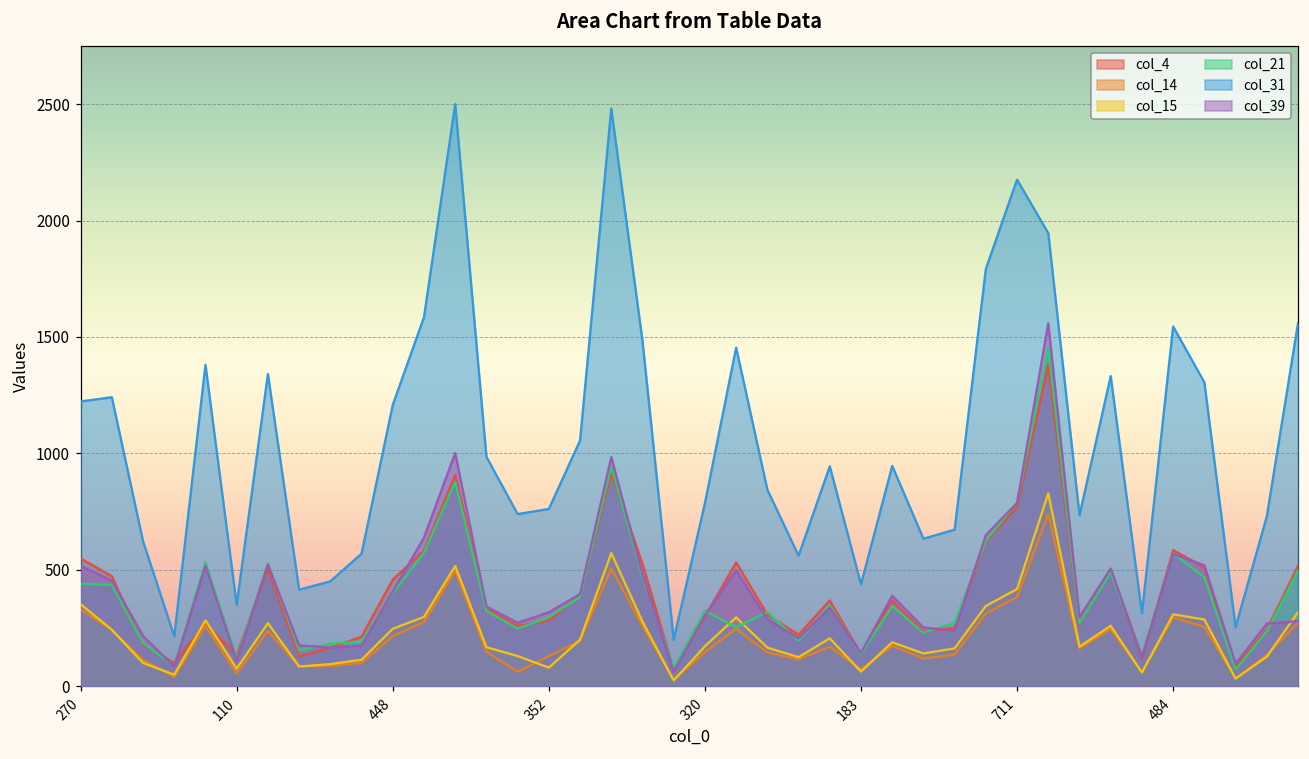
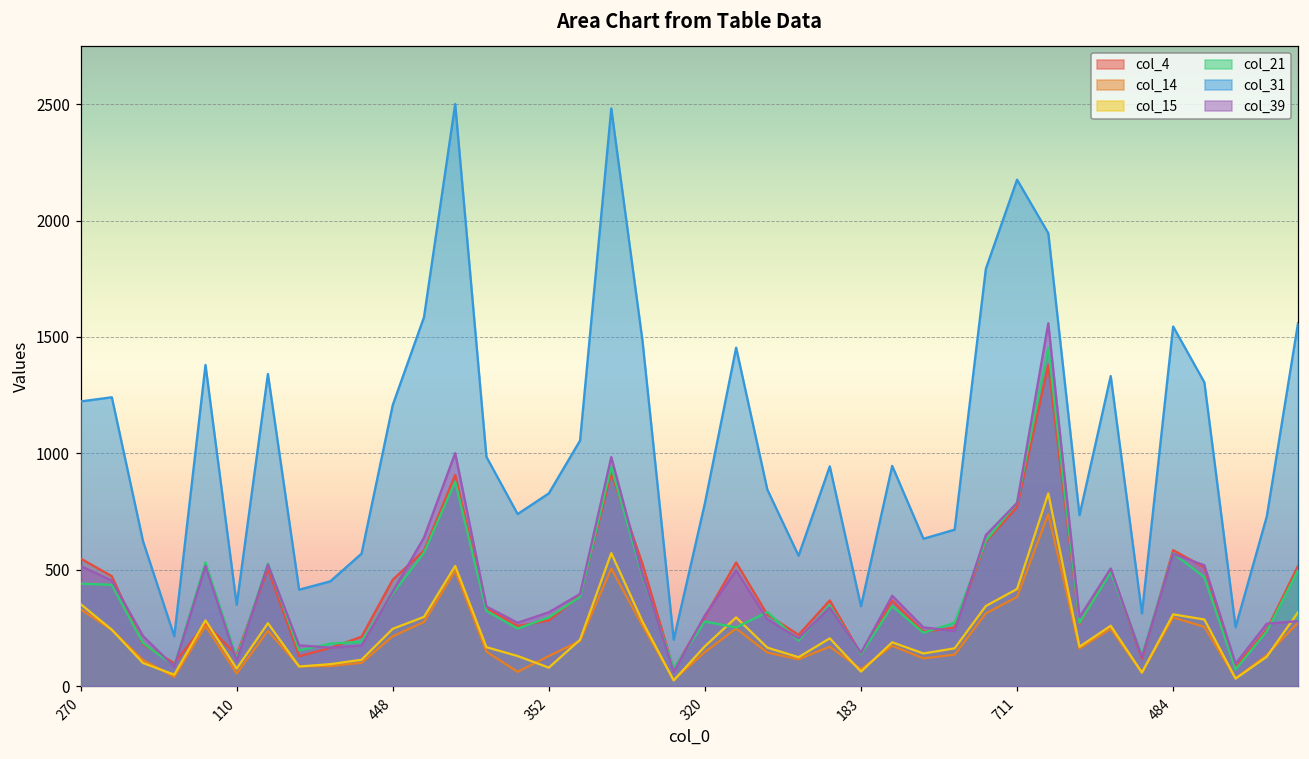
col_31, 352: 760 -> 830
col_21, 320: 320 -> 280
col_31, 183: 440 -> 340
